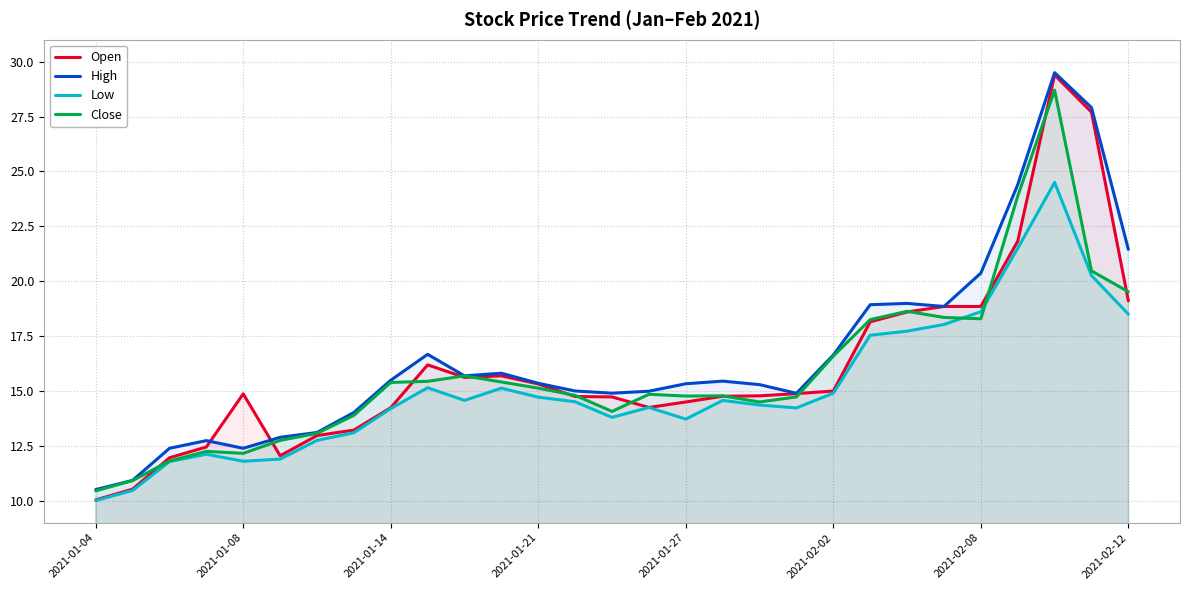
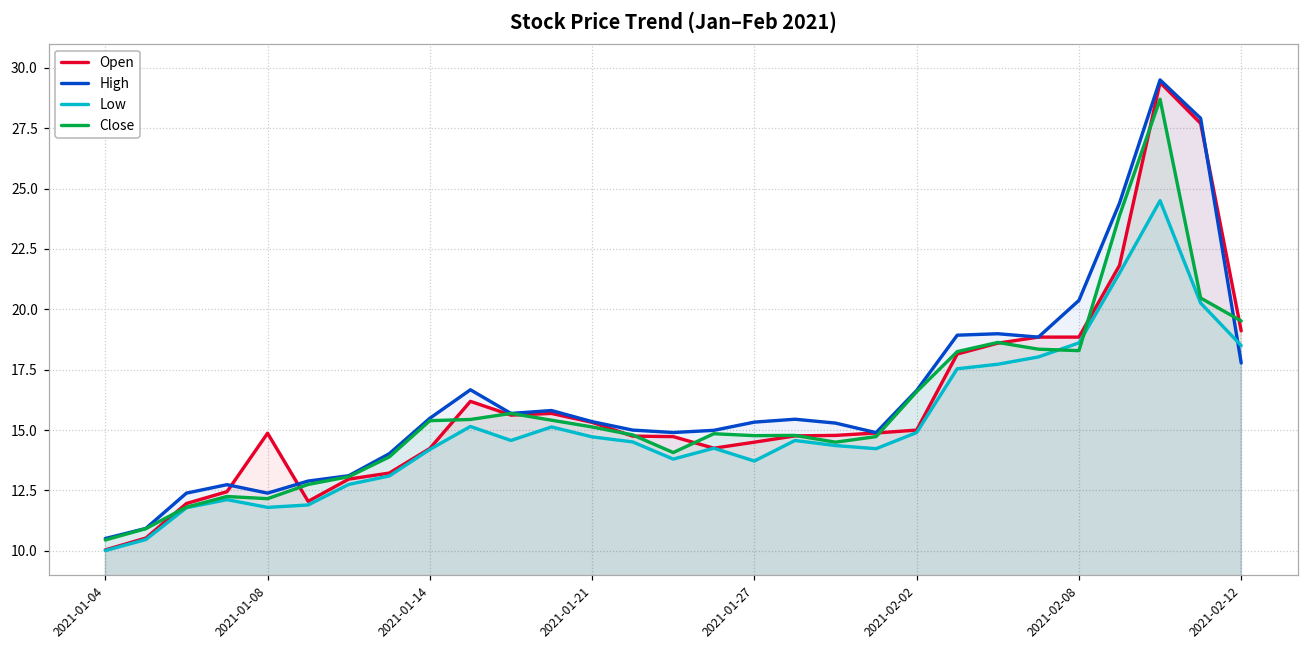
High, 2021-02-12: 21.5 -> 17.8
